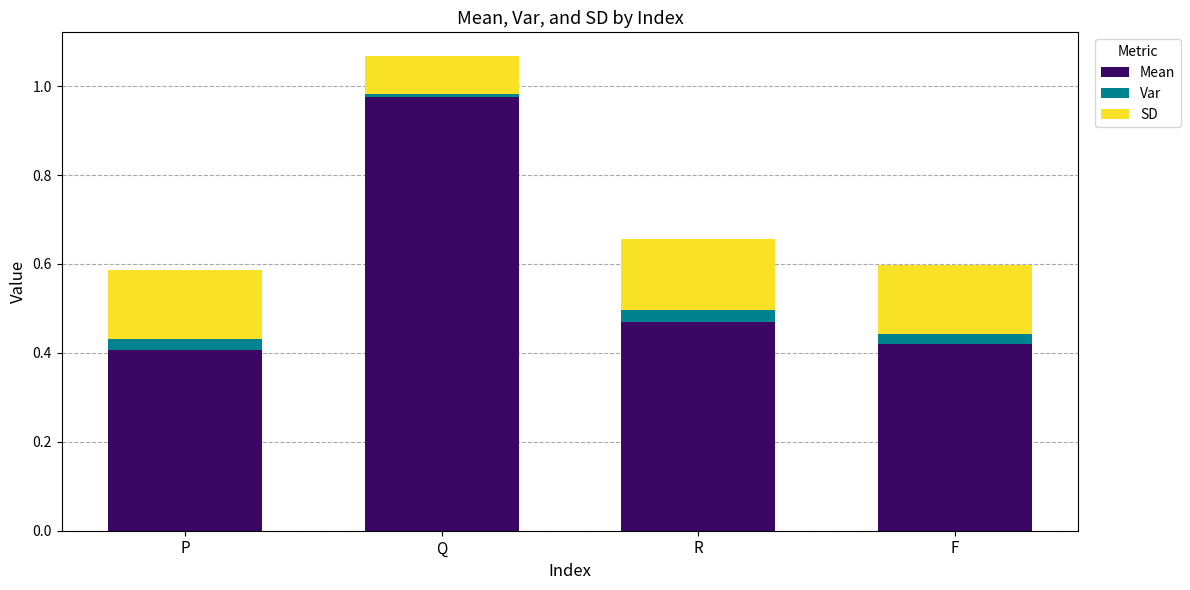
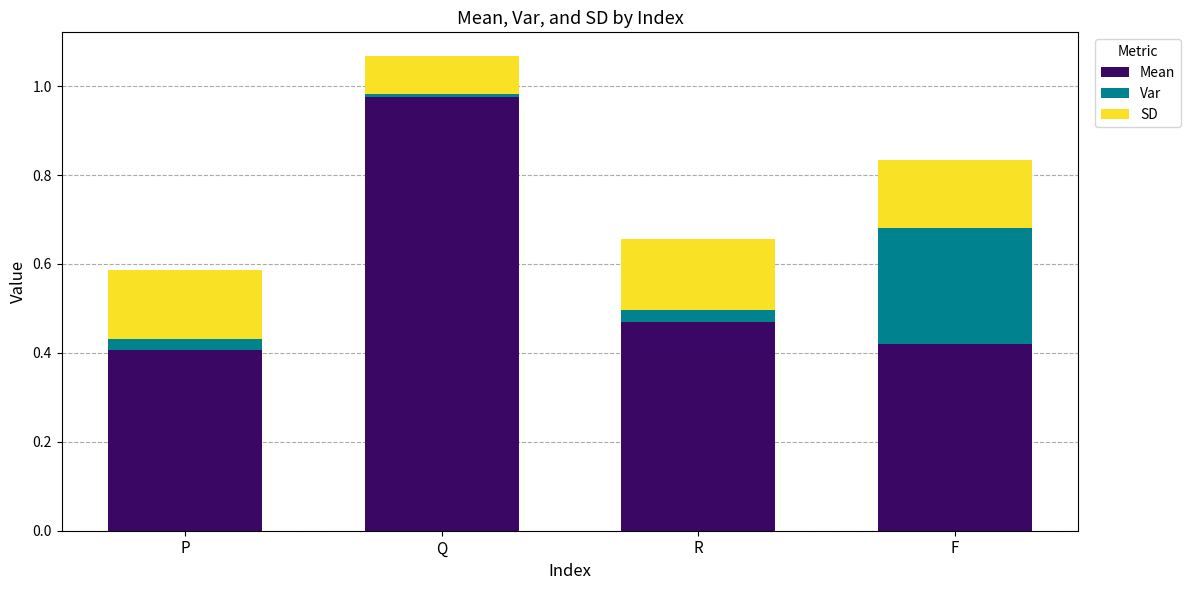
Var, F: 0.02 -> 0.26
